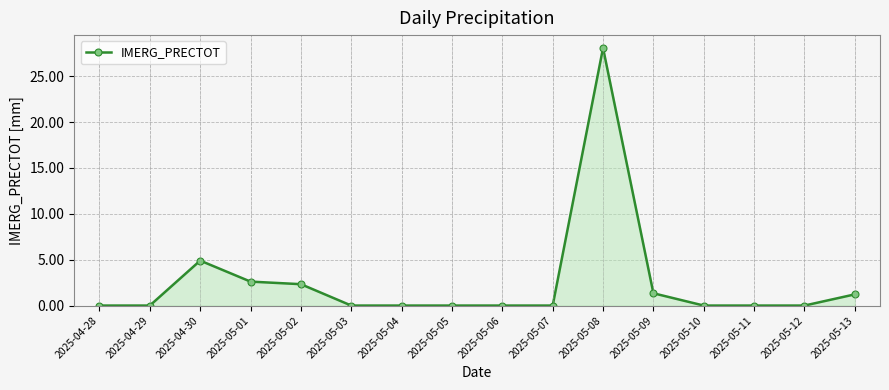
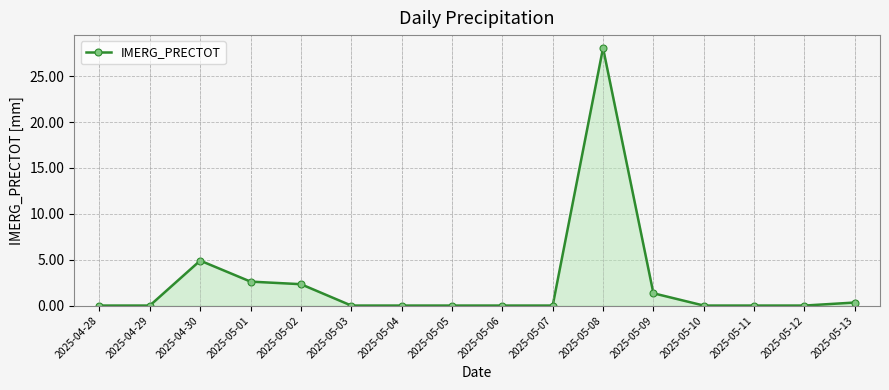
2025-05-13: 1 -> 0
